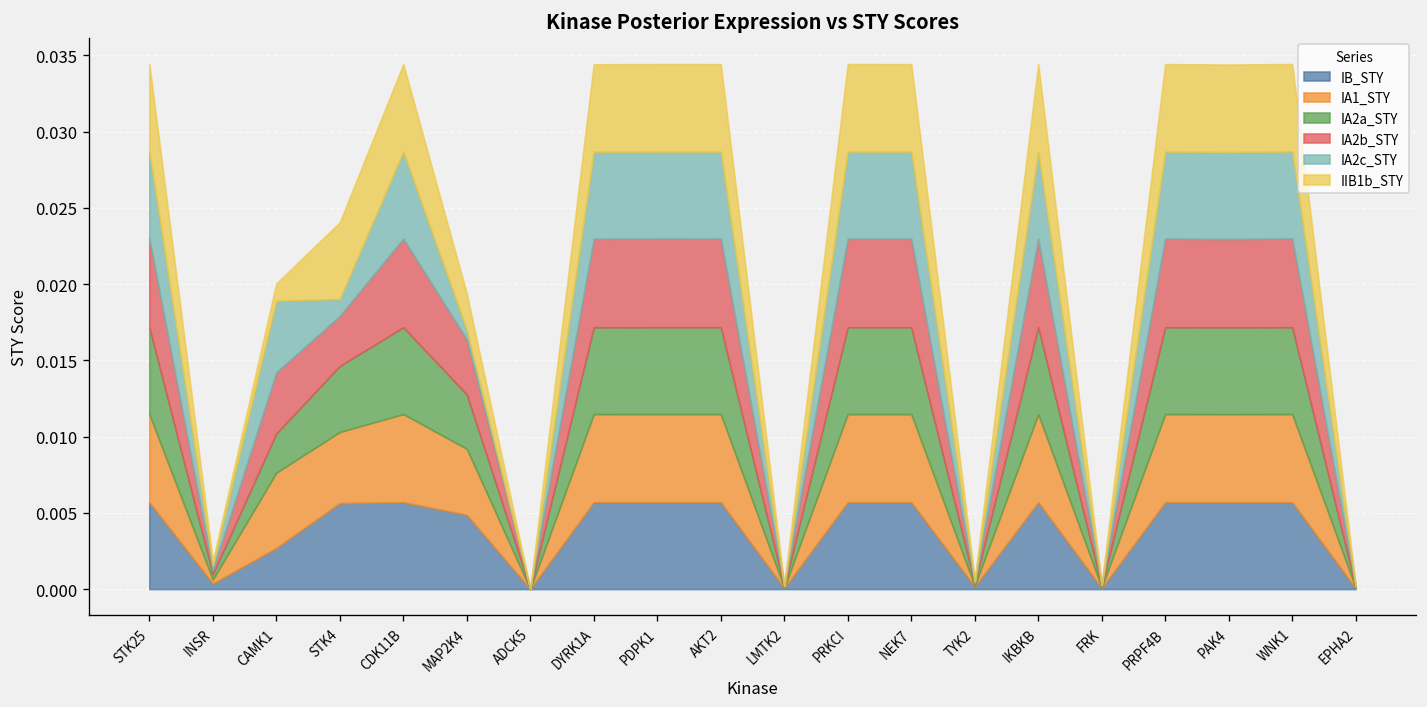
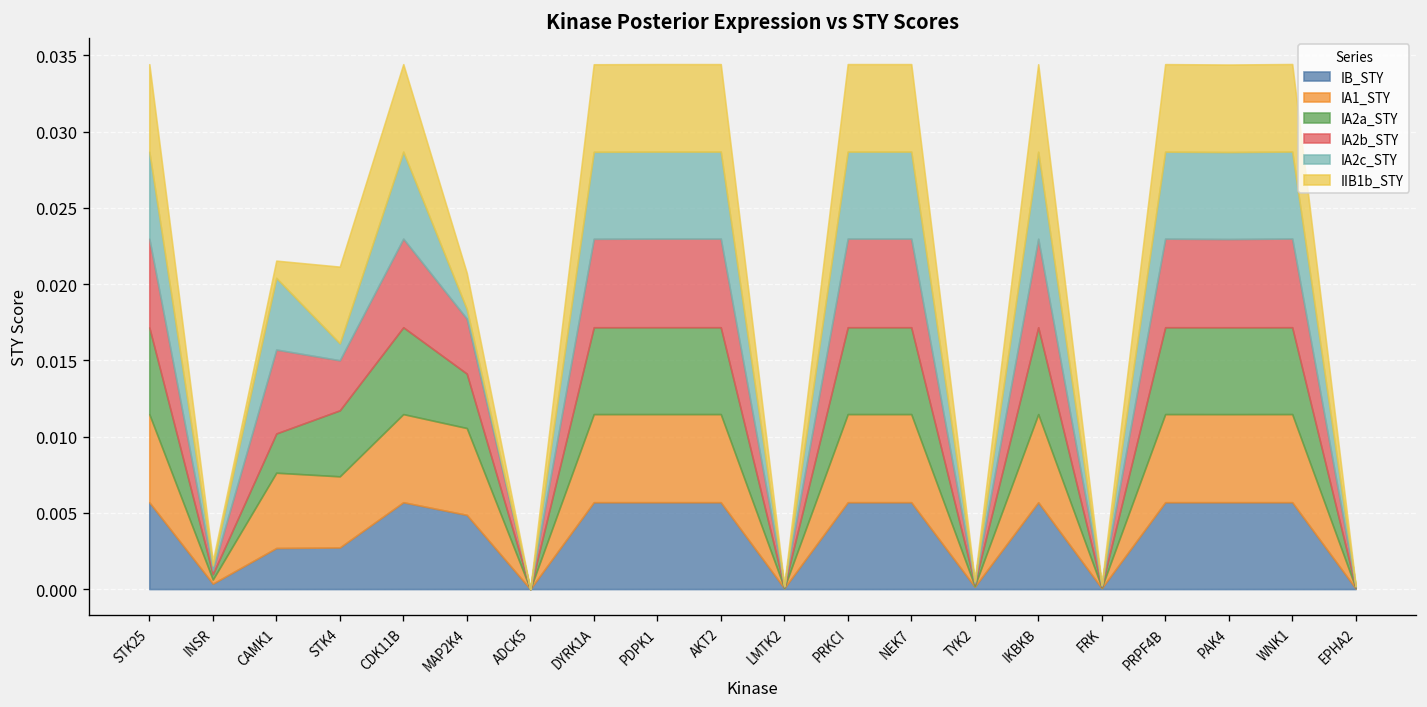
IA2b_STY, CAMK1: 0.0040 -> 0.0055
IB_STY, STK4: 0.0056 -> 0.0027
IA1_STY, MAP2K4: 0.0043 -> 0.0057
